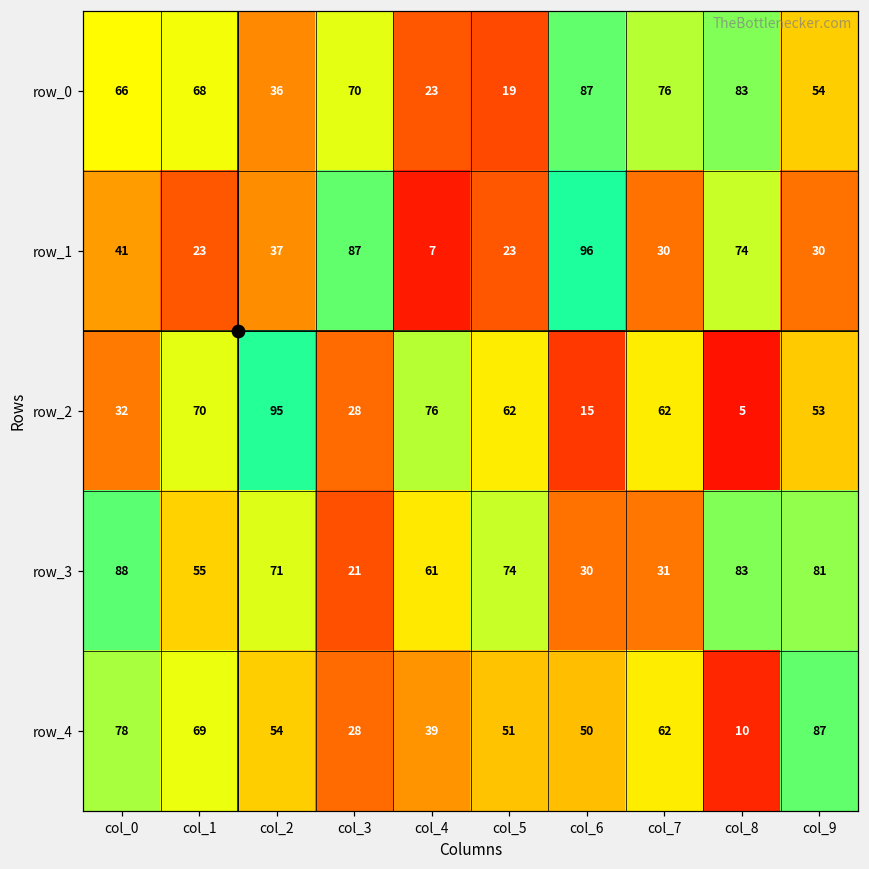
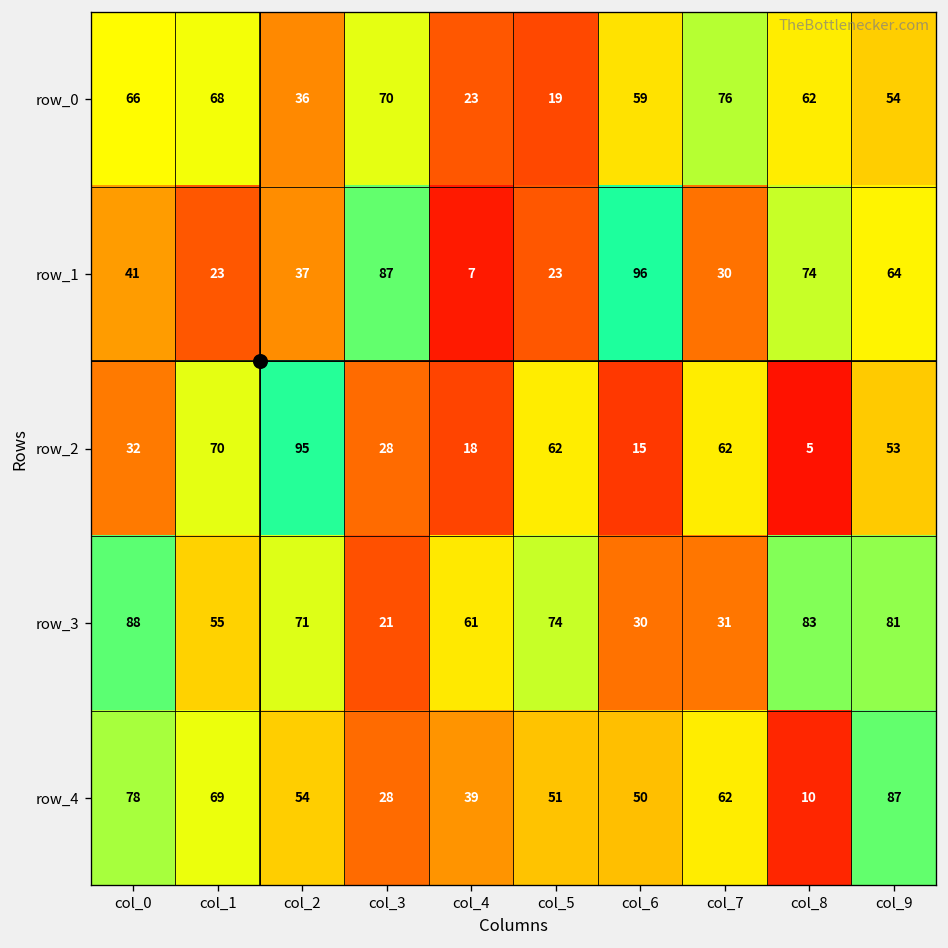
row_0, col_6: 87 -> 59
row_0, col_8: 83 -> 62
row_1, col_9: 30 -> 64
row_2, col_4: 76 -> 18
